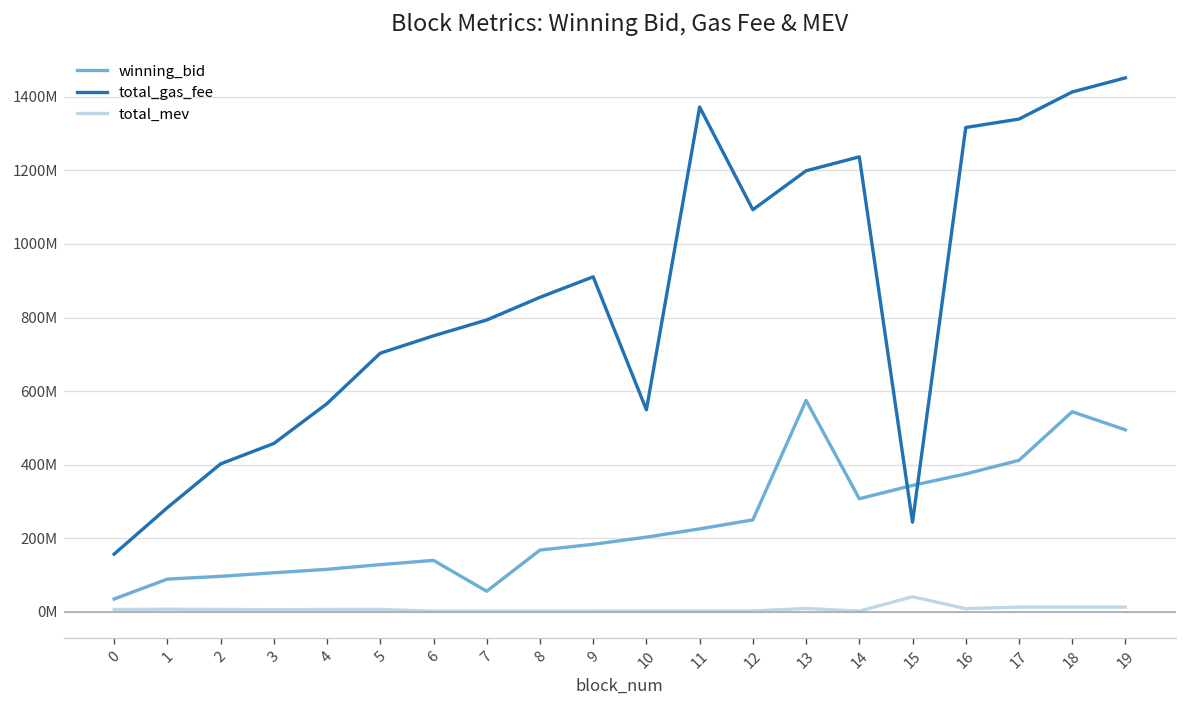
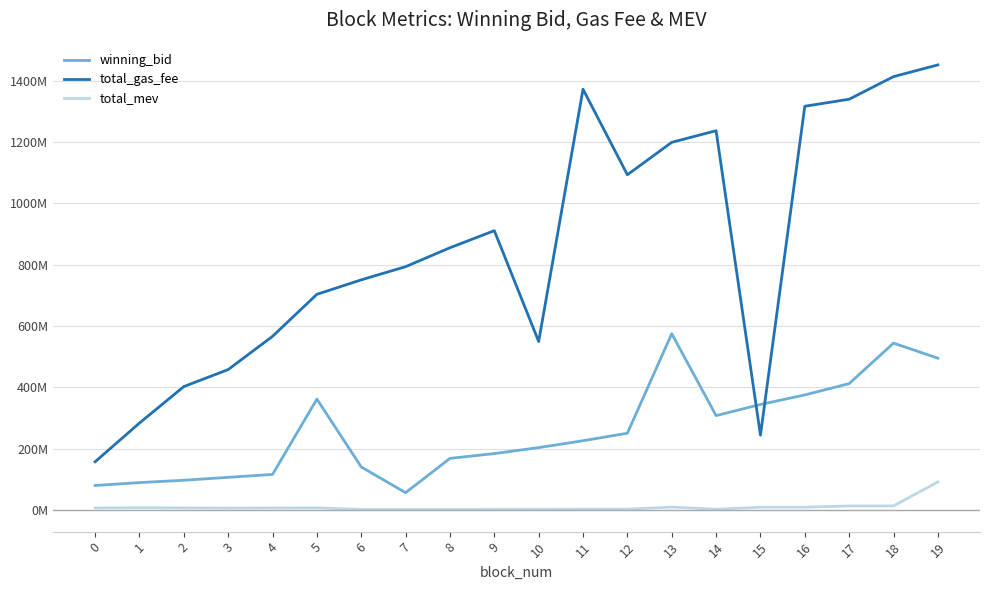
winning_bid, 0: 30000000 -> 80000000
winning_bid, 5: 130000000 -> 360000000
total_mev, 15: 40000000 -> 10000000
total_mev, 19: 10000000 -> 90000000
